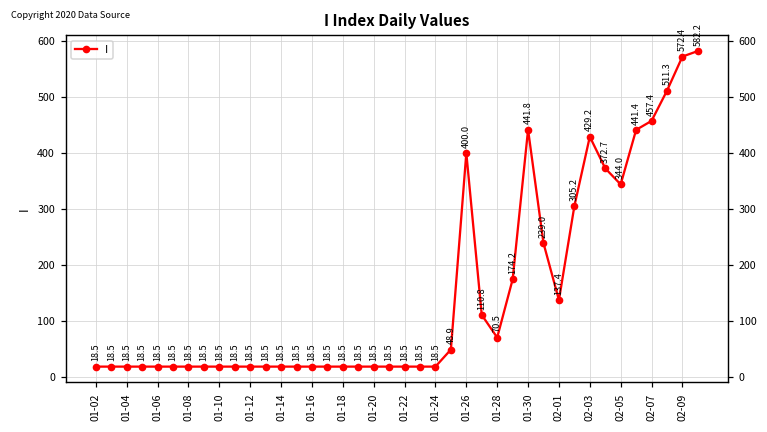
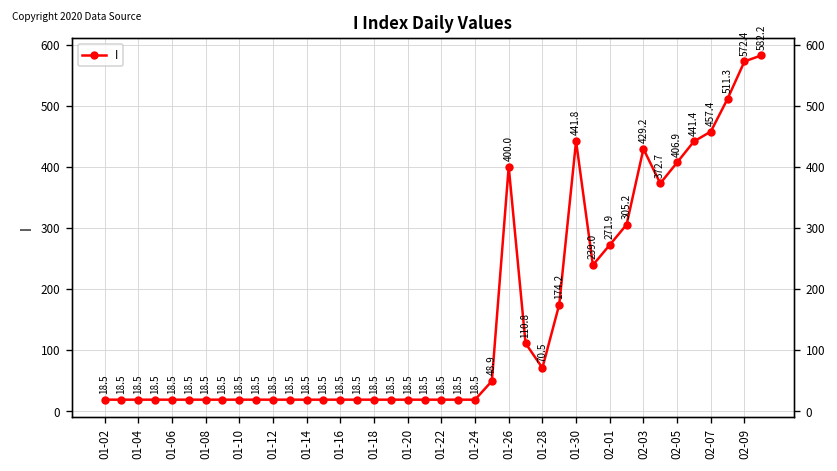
02-01: 137.4 -> 271.9
02-05: 344.0 -> 406.9
